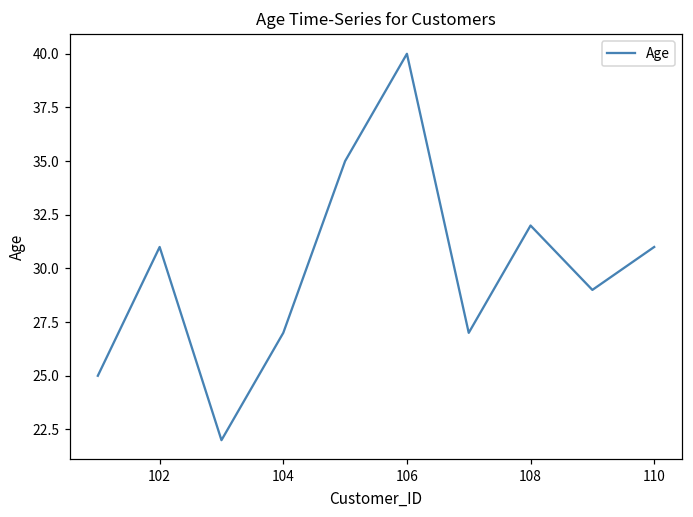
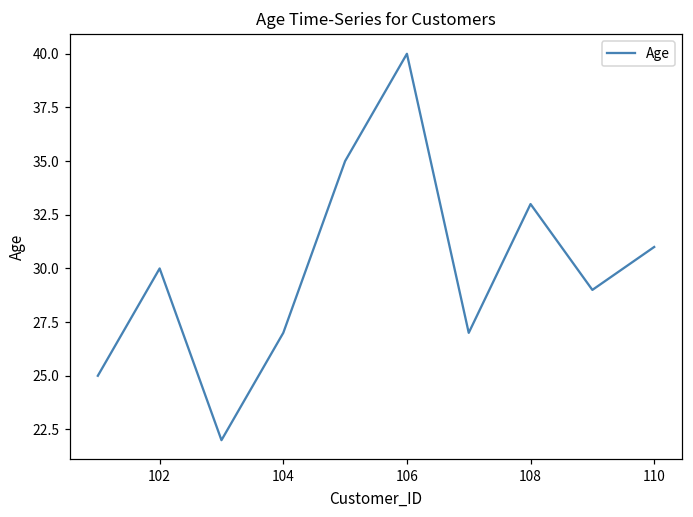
102: 31 -> 30
108: 32 -> 33
